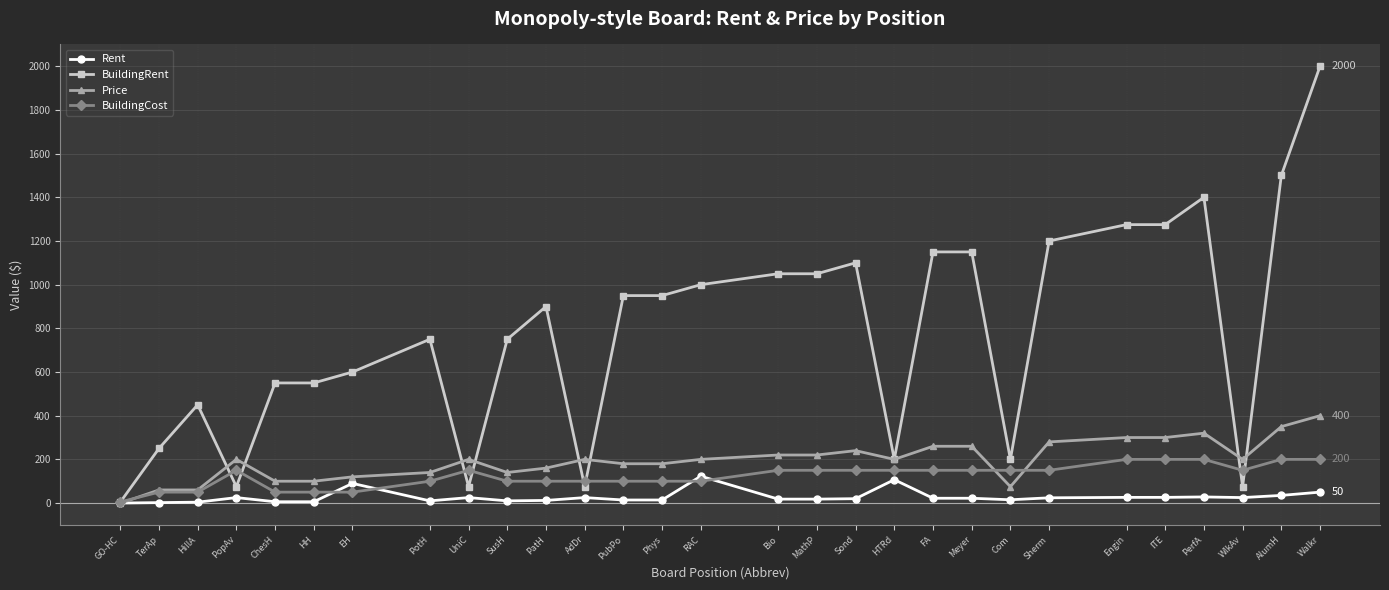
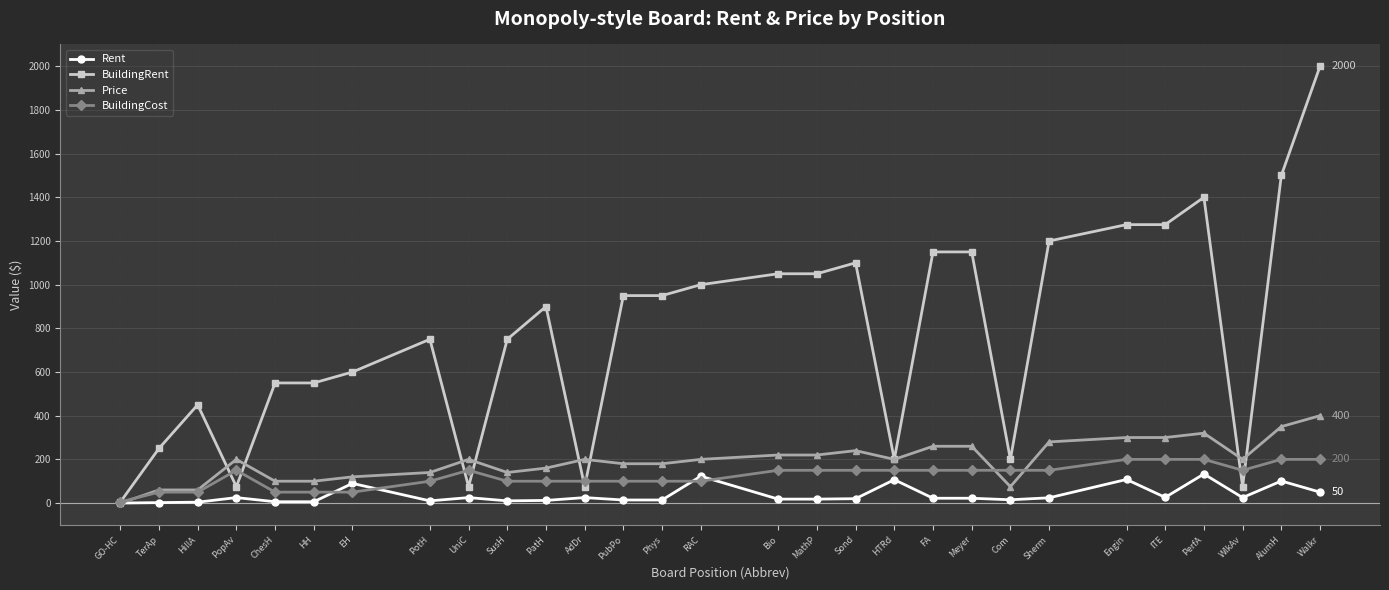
Rent, Engin: 30 -> 110
Rent, PerfA: 30 -> 130
Rent, AlumH: 40 -> 100
